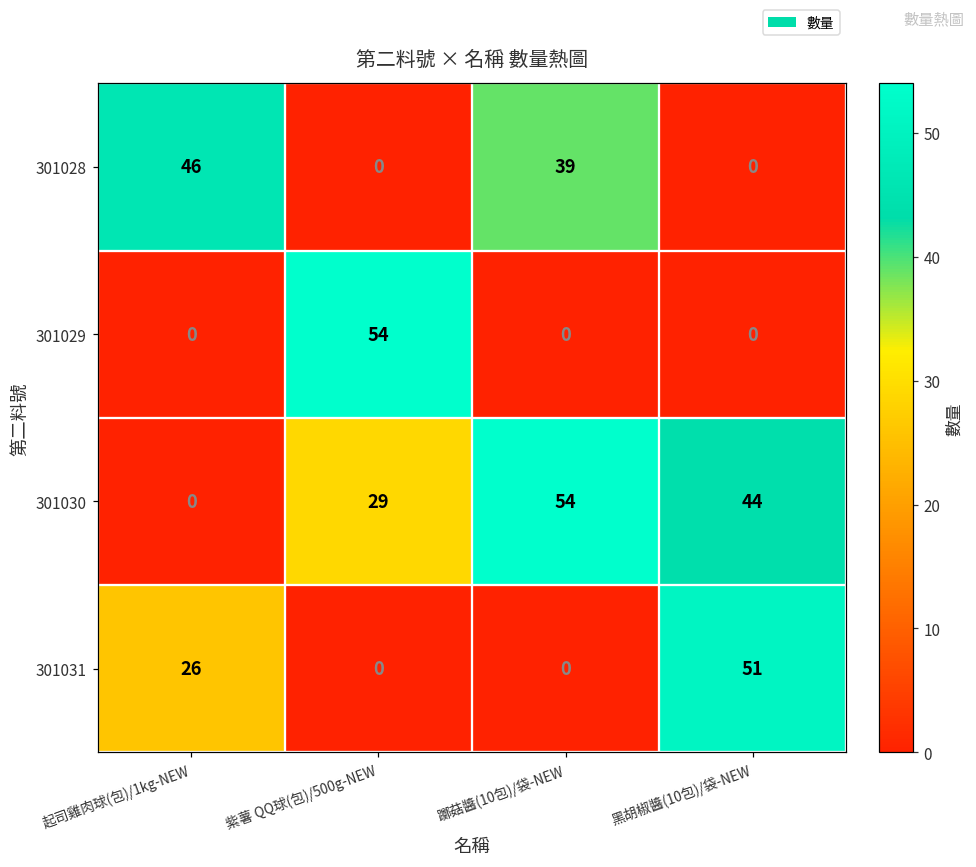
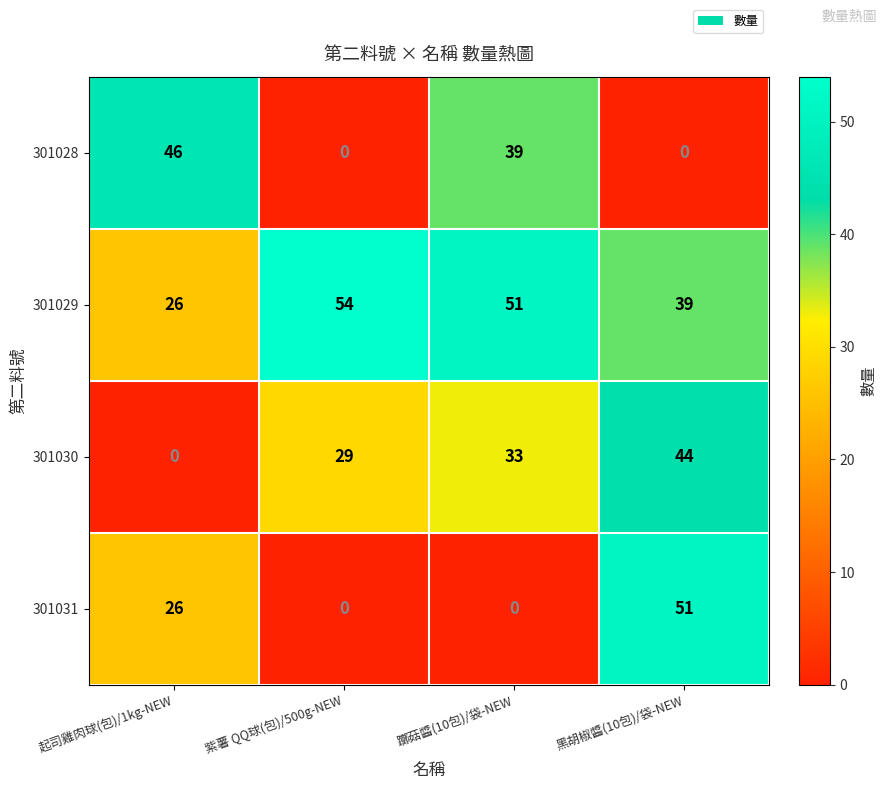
301029, 起司雞肉球(包)/1kg-NEW: 0 -> 26
301029, 躑菇醬(10包)/袋-NEW: 0 -> 51
301029, 黑胡椒醬(10包)/袋-NEW: 0 -> 39
301030, 躑菇醬(10包)/袋-NEW: 54 -> 33
